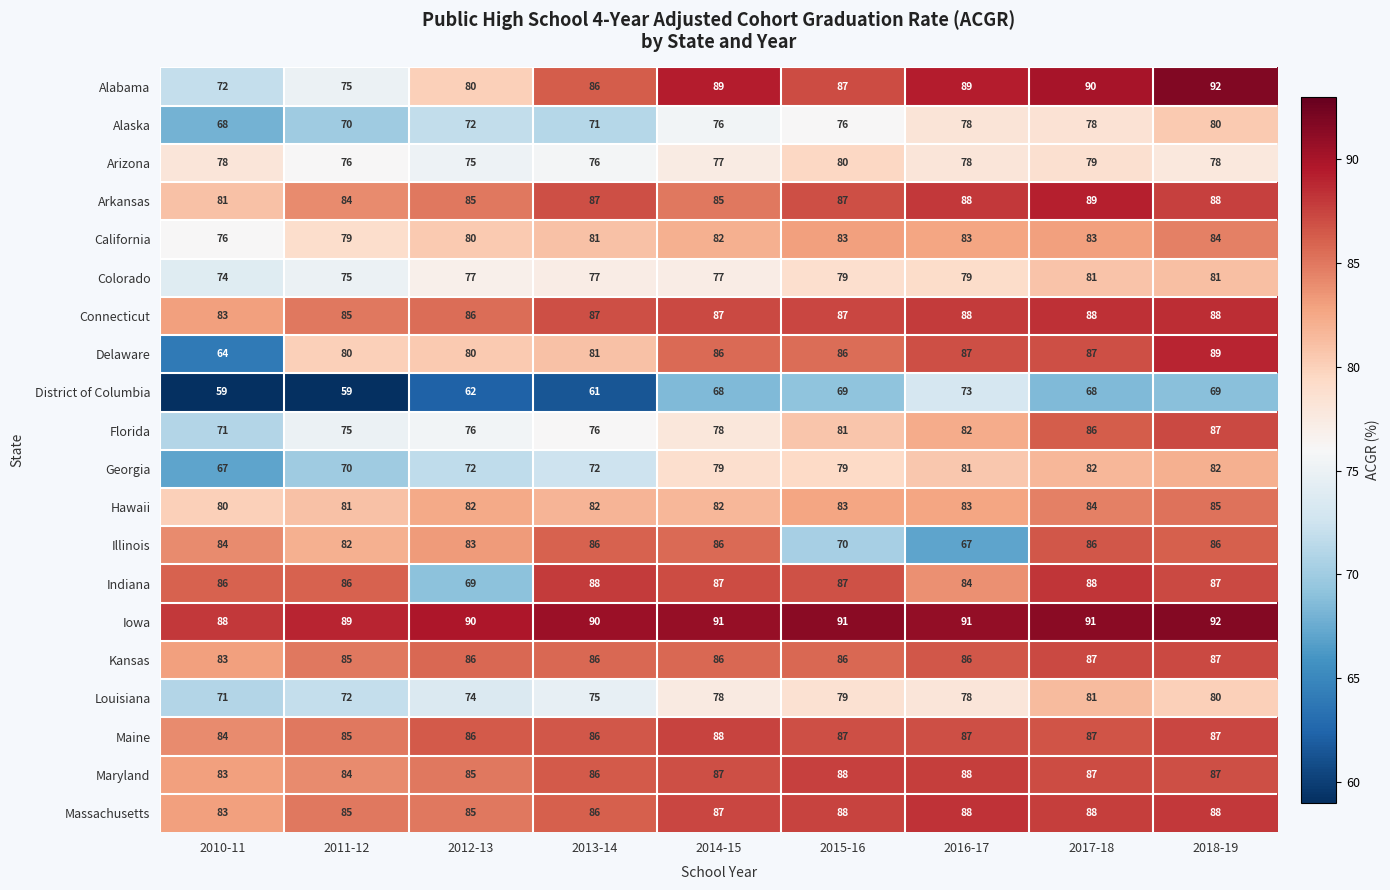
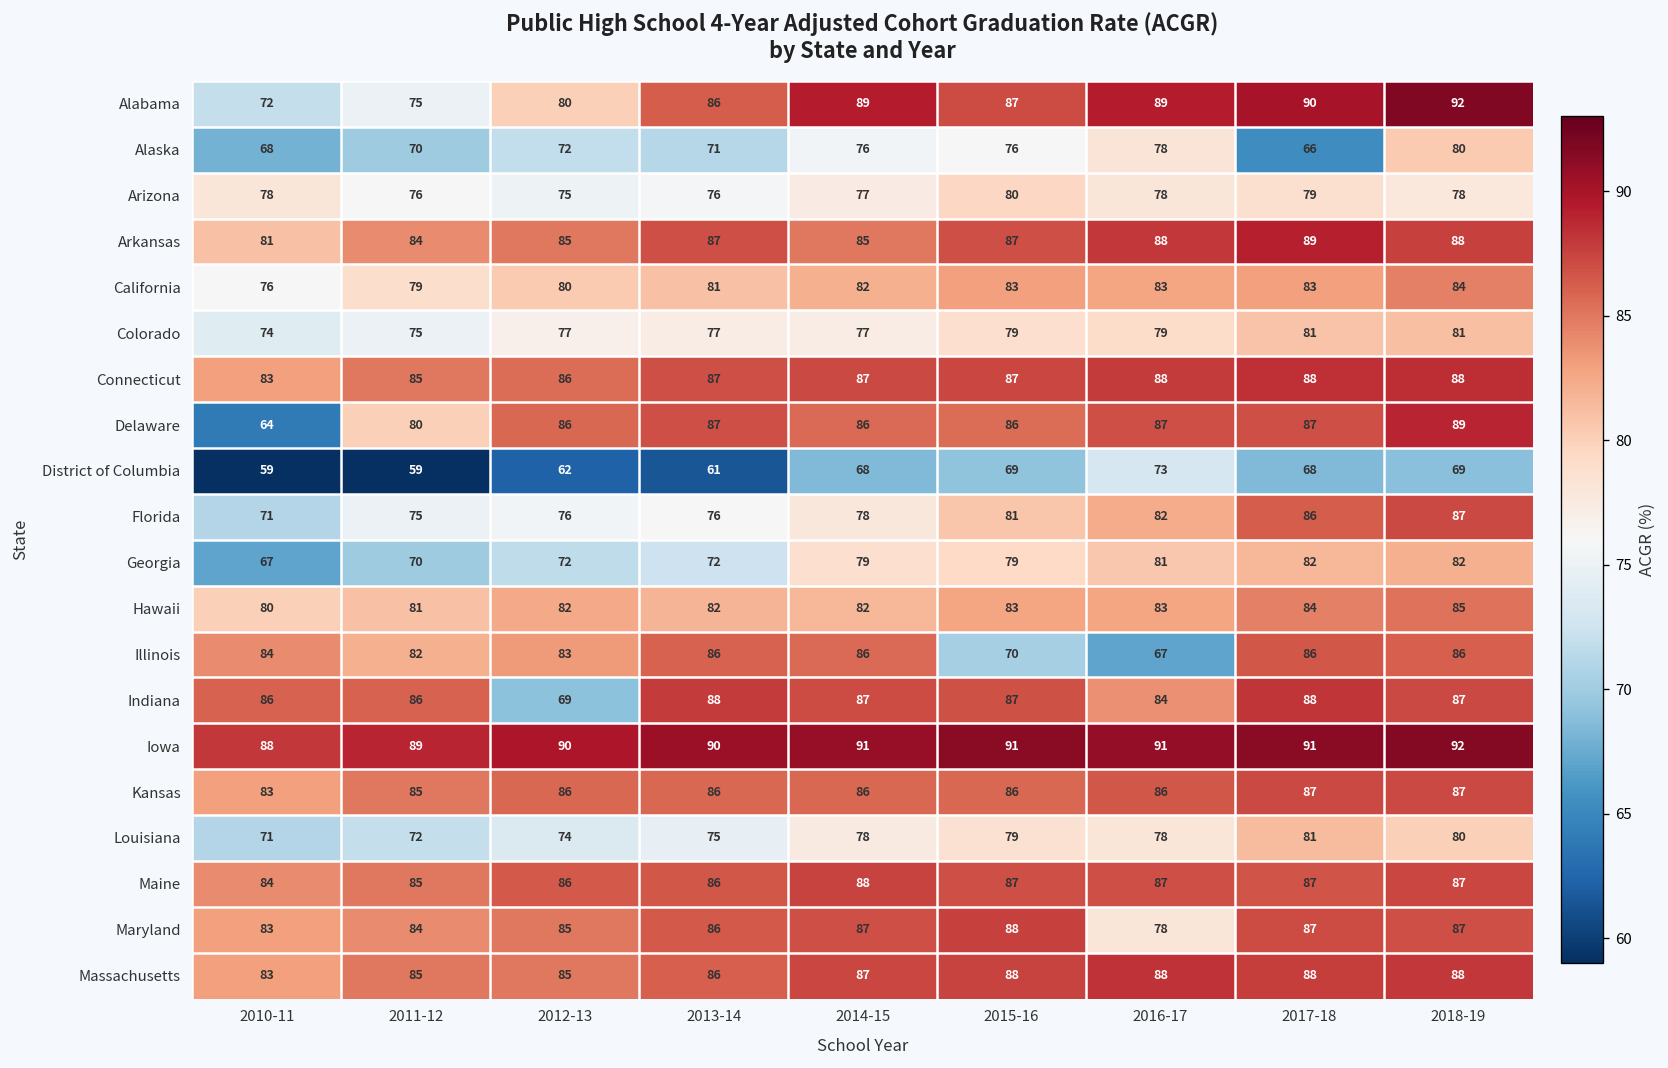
Alaska, 2017-18: 78 -> 66
Delaware, 2012-13: 80 -> 86
Delaware, 2013-14: 81 -> 87
Maryland, 2016-17: 88 -> 78
